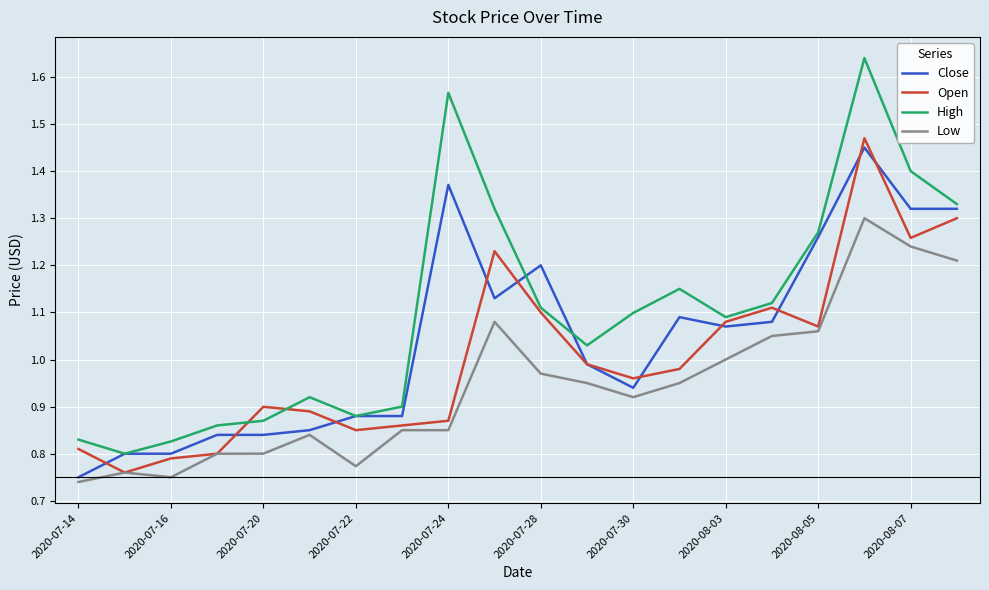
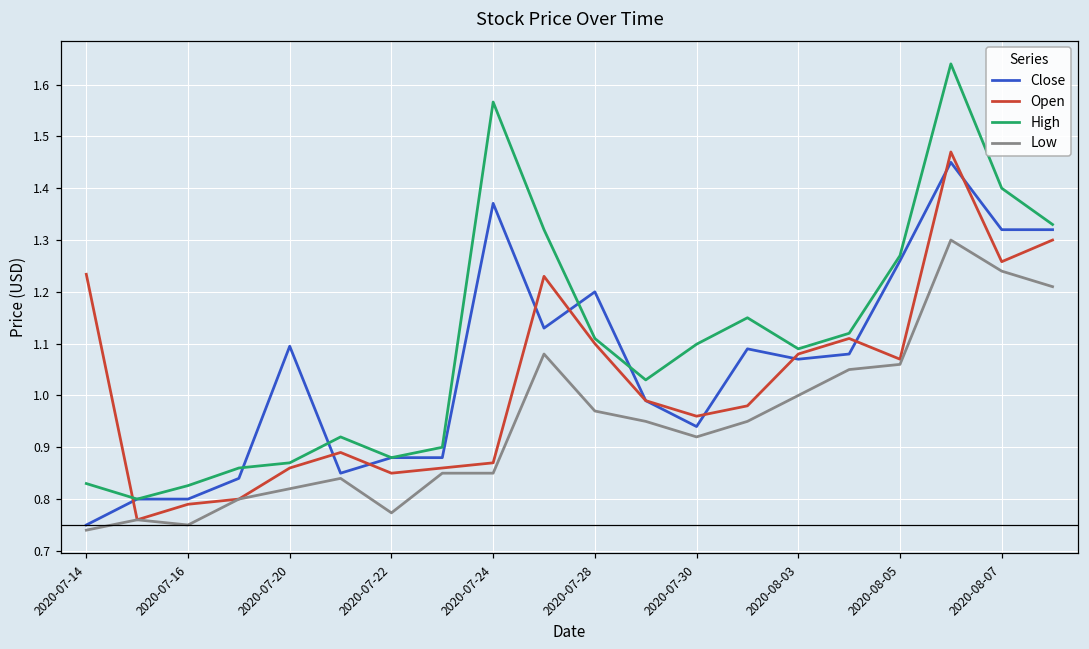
Open, 2020-07-14: 0.81 -> 1.23
Close, 2020-07-20: 0.84 -> 1.10
Open, 2020-07-20: 0.90 -> 0.86
Low, 2020-07-20: 0.80 -> 0.82
